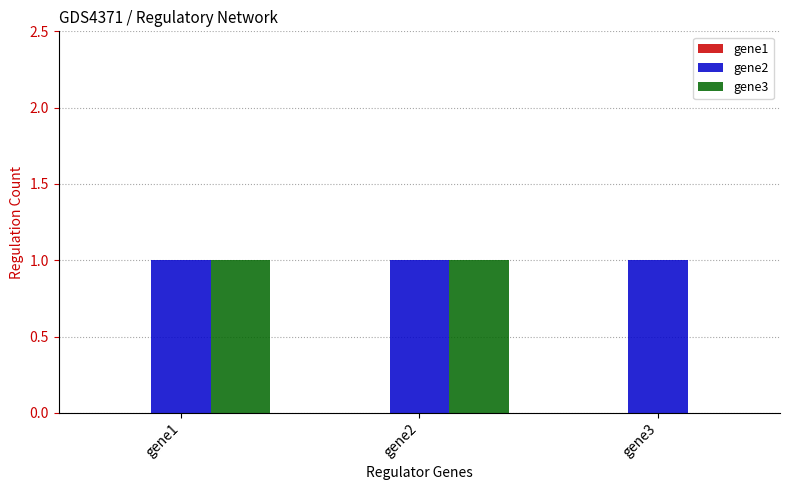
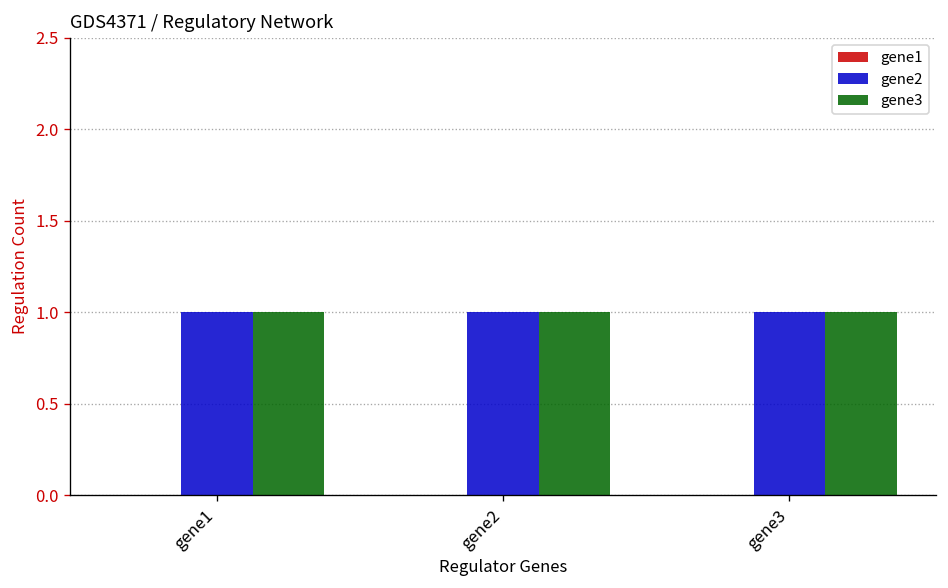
gene3, gene3: 0 -> 1
